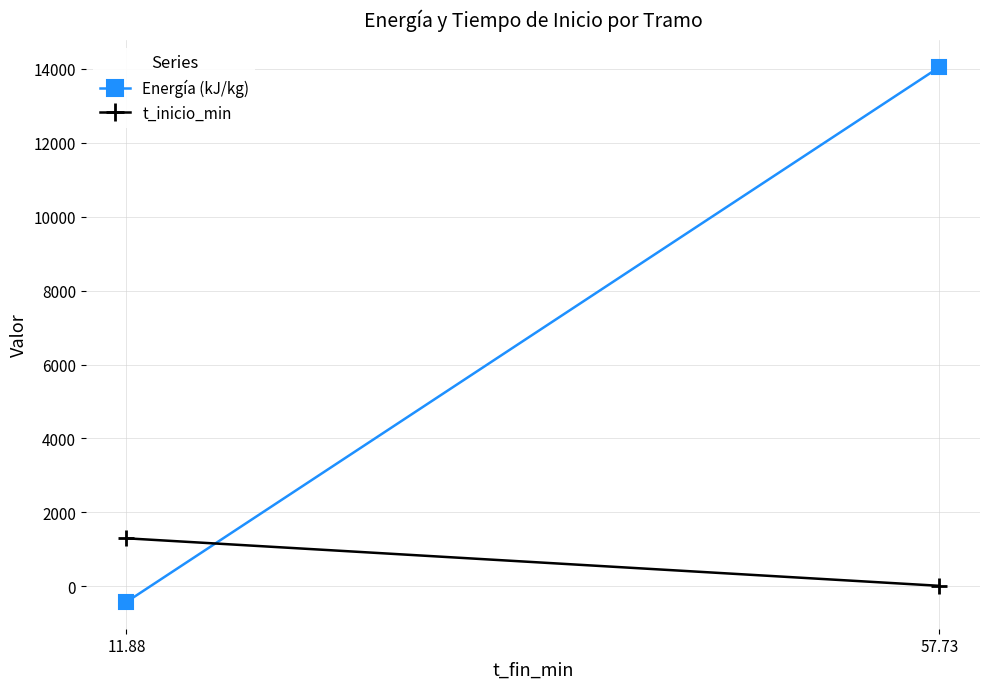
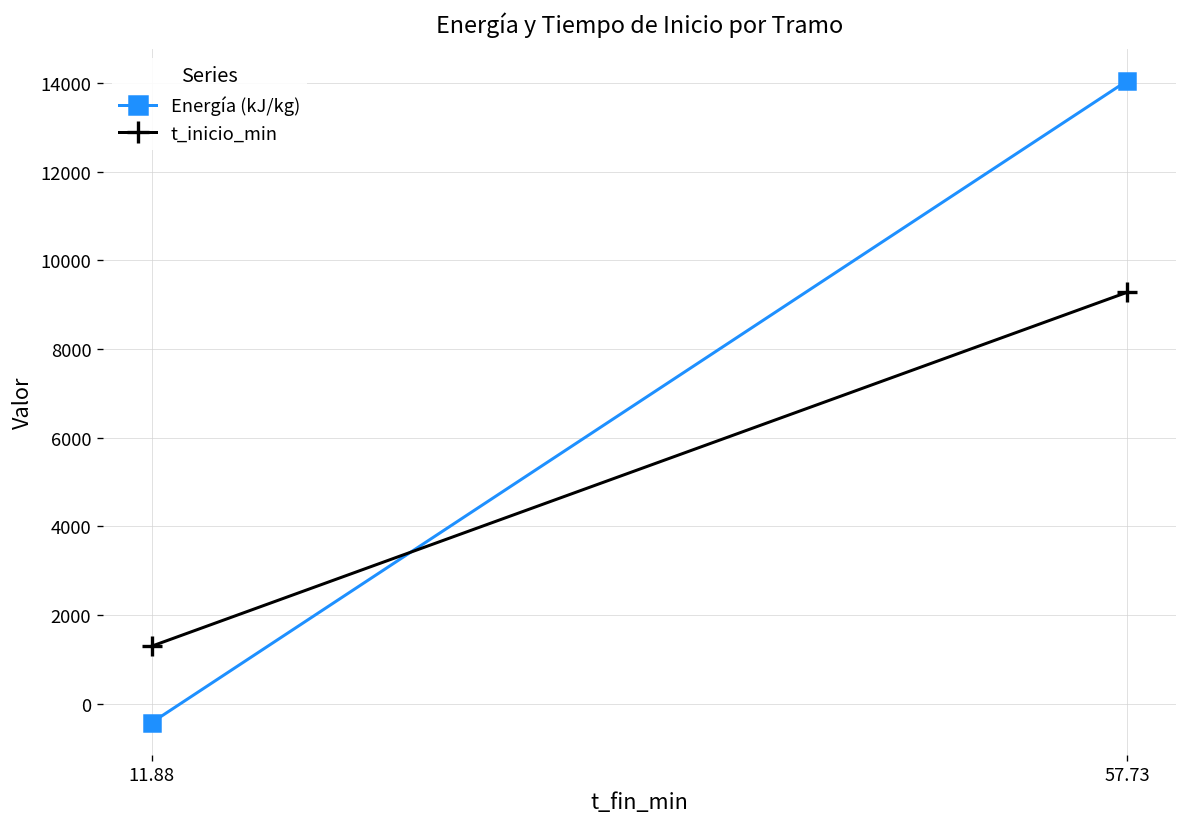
t_inicio_min, 57.73: 0 -> 9300
